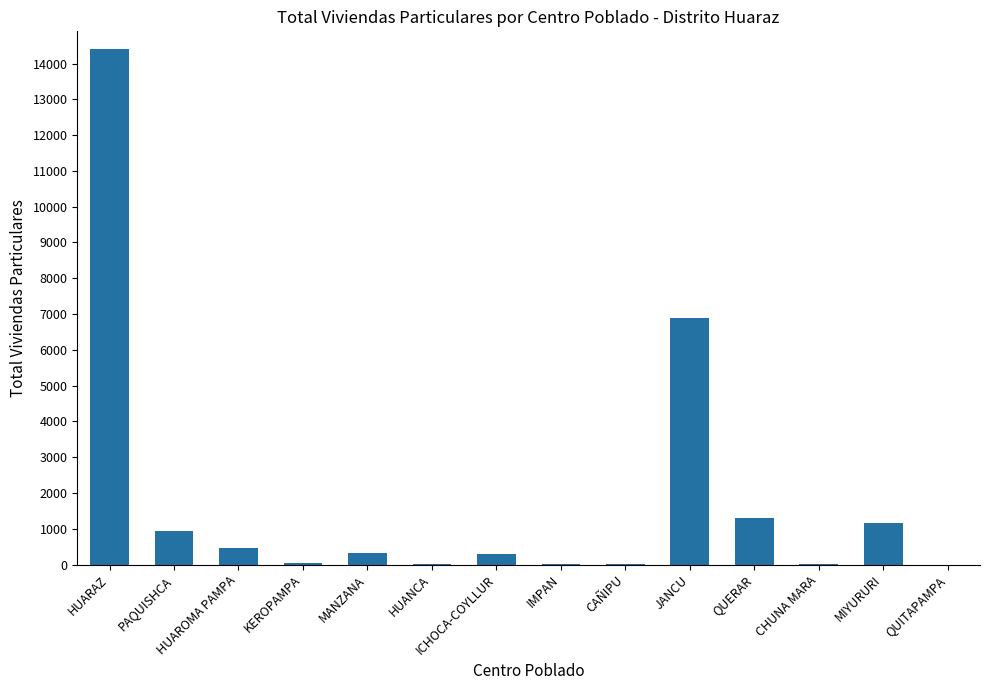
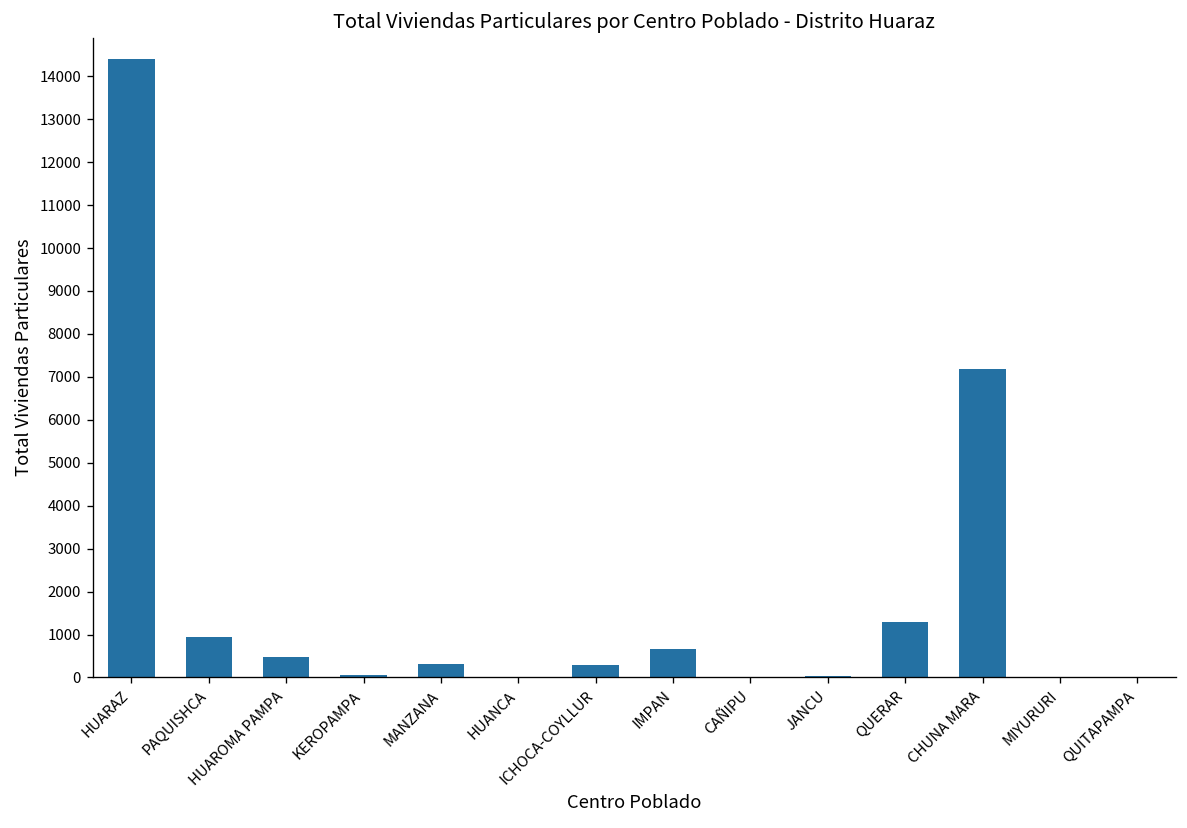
IMPAN: 0 -> 700
JANCU: 6900 -> 0
CHUNA MARA: 0 -> 7200
MIYURURI: 1200 -> 0
